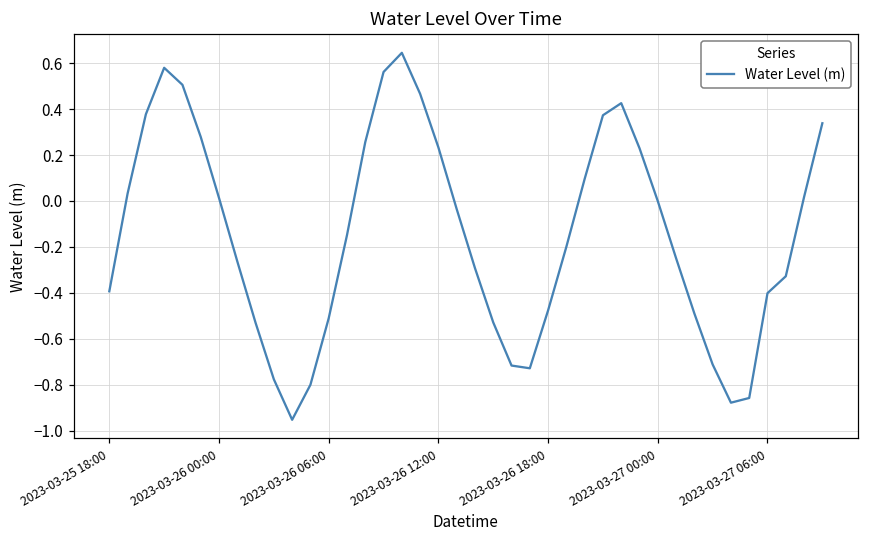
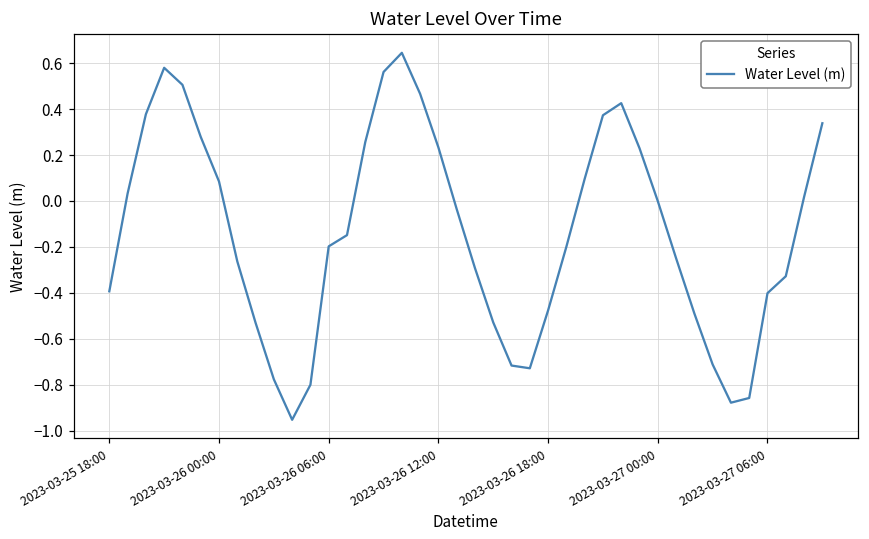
2023-03-26 00:00: 0.01 -> 0.08
2023-03-26 06:00: -0.51 -> -0.20
